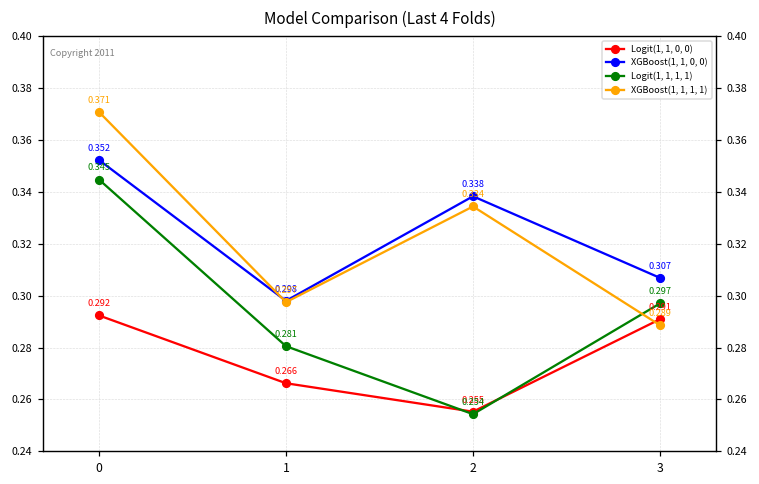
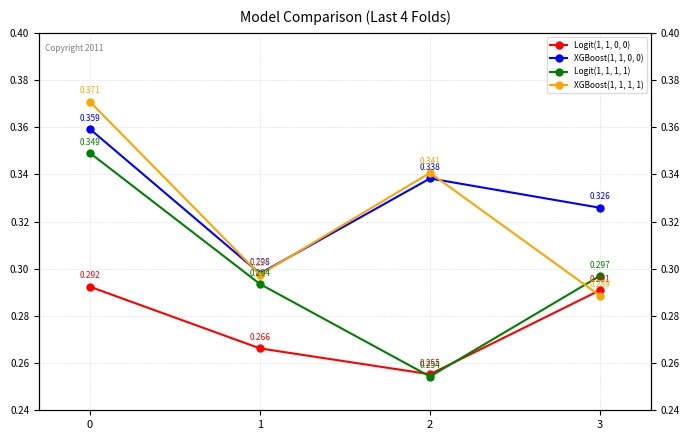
XGBoost(1, 1, 0, 0), 0: 0.352 -> 0.359
Logit(1, 1, 1, 1), 0: 0.345 -> 0.349
Logit(1, 1, 1, 1), 1: 0.281 -> 0.294
XGBoost(1, 1, 1, 1), 2: 0.334 -> 0.341
XGBoost(1, 1, 0, 0), 3: 0.307 -> 0.326
